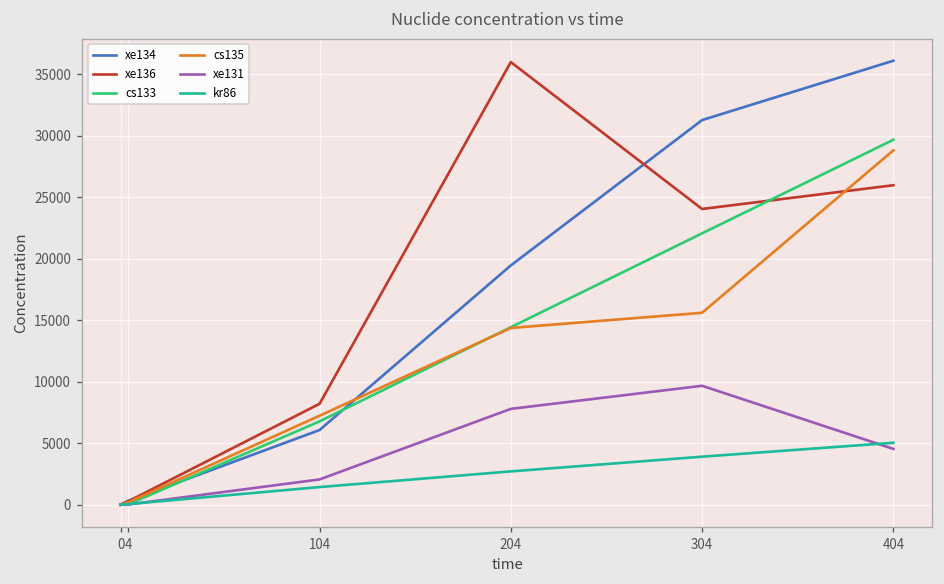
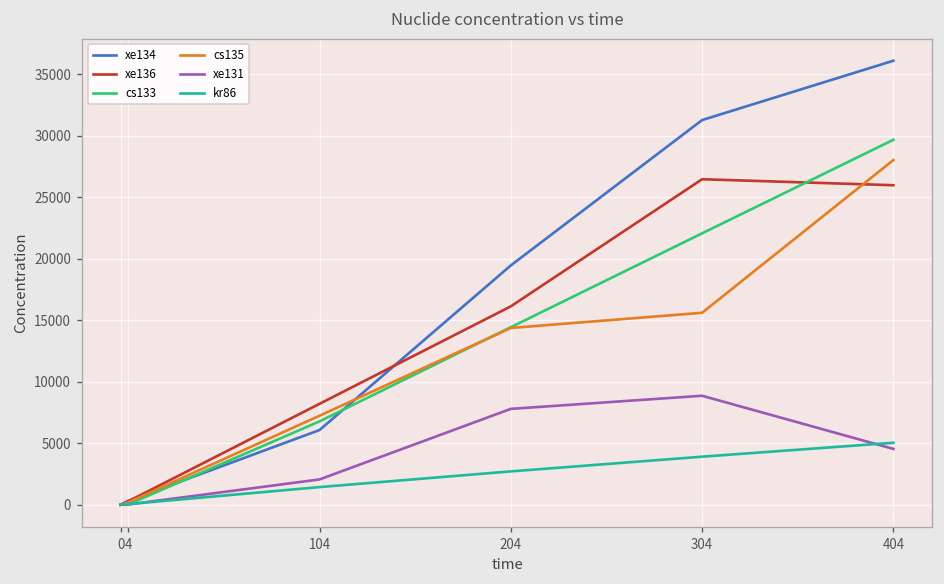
xe136, 204: 36000 -> 16100
xe136, 304: 24000 -> 26500
xe131, 304: 9700 -> 8900
cs135, 404: 28800 -> 28000
